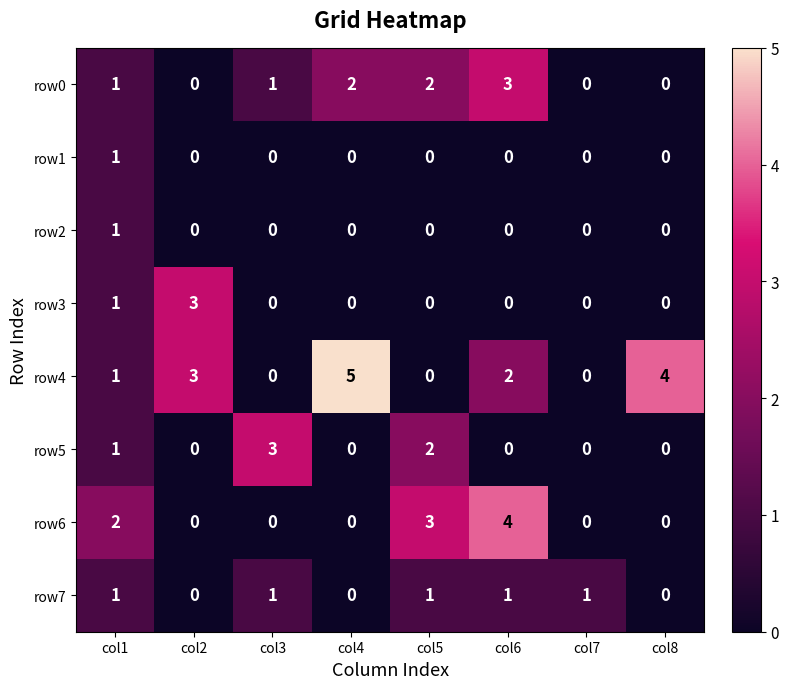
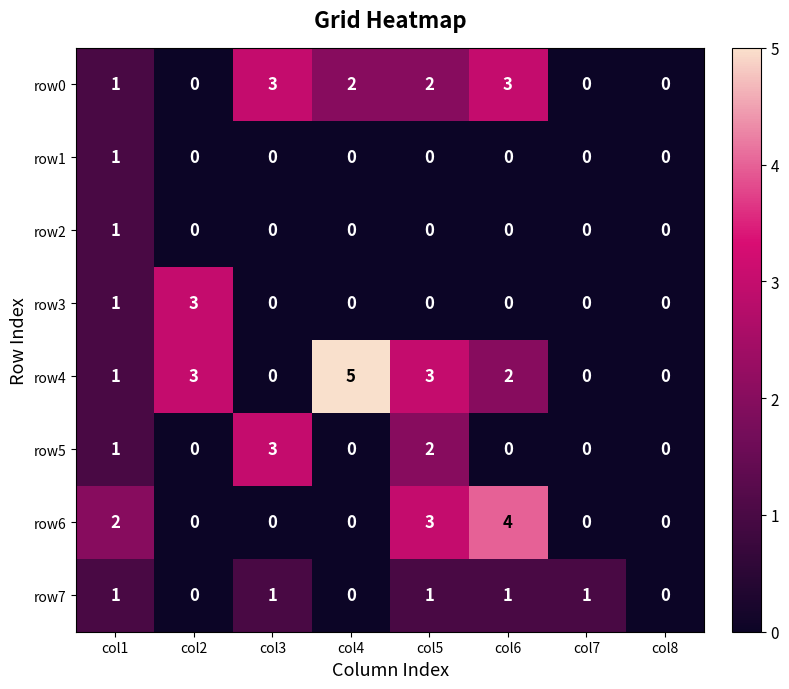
row0, col3: 1 -> 3
row4, col5: 0 -> 3
row4, col8: 4 -> 0
